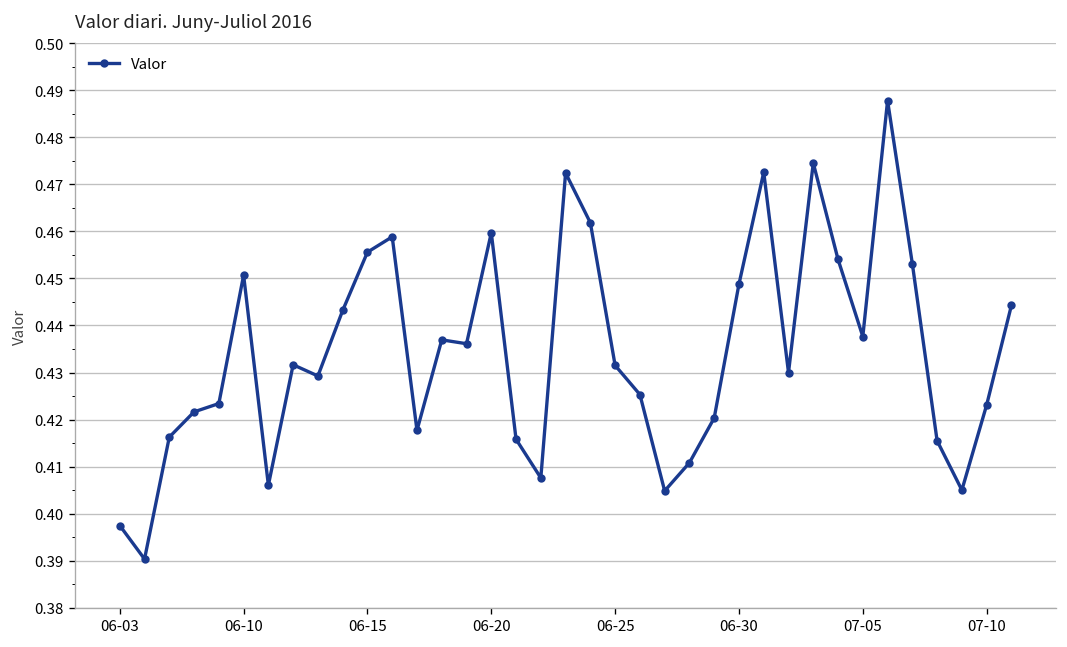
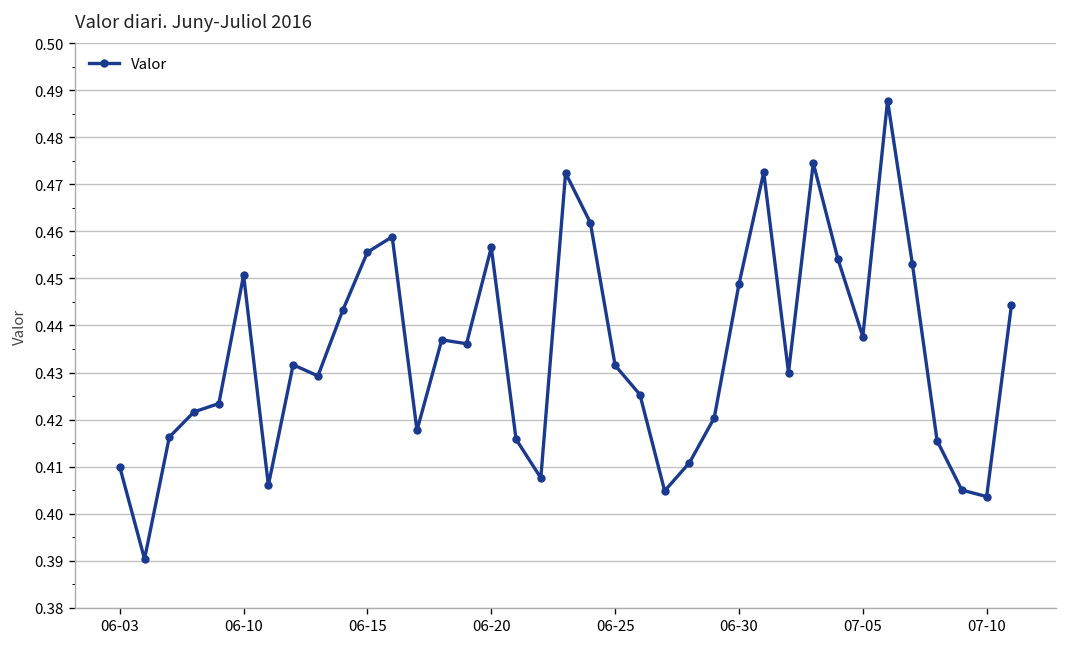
06-03: 0.397 -> 0.410
06-20: 0.460 -> 0.457
07-10: 0.423 -> 0.404
